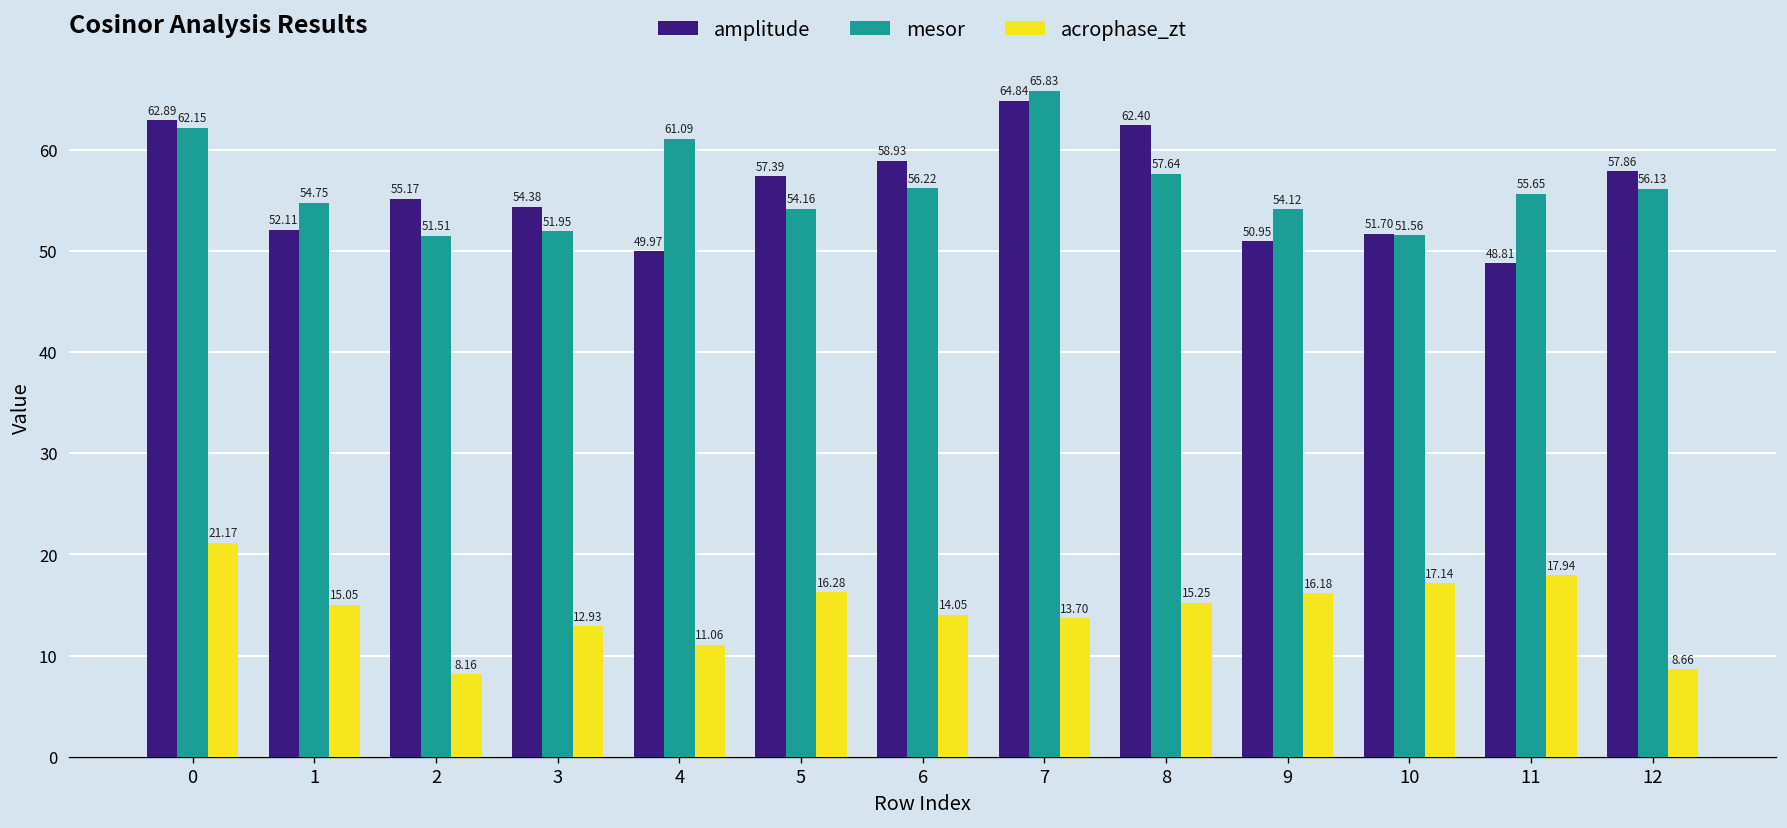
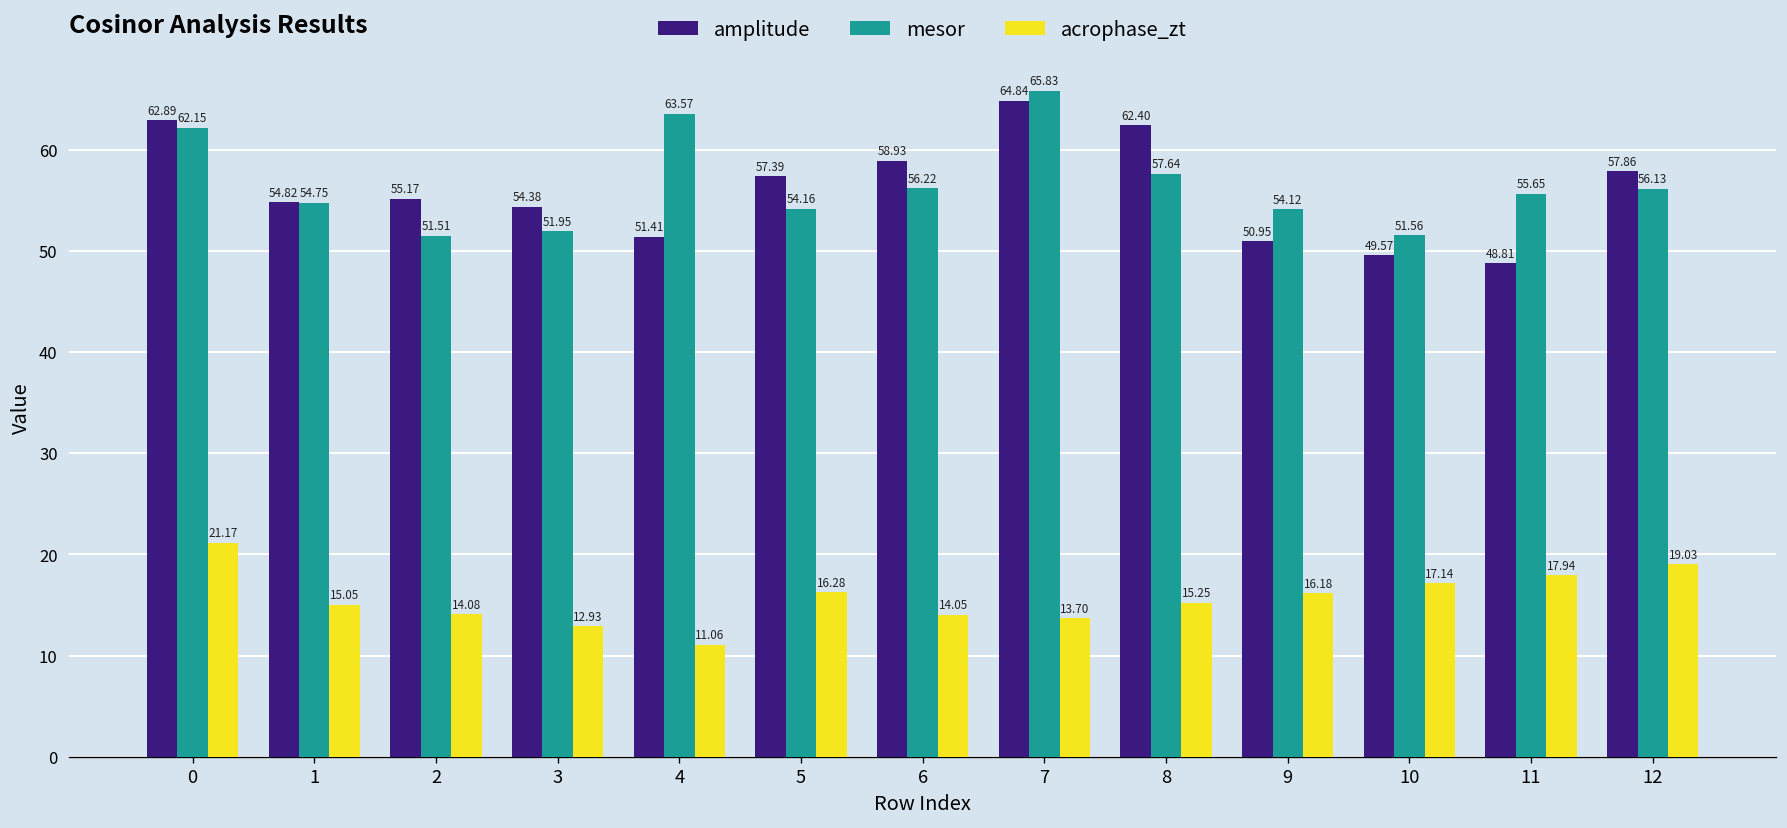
amplitude, 1: 52.11 -> 54.82
acrophase_zt, 2: 8.16 -> 14.08
amplitude, 4: 49.97 -> 51.41
mesor, 4: 61.09 -> 63.57
amplitude, 10: 51.70 -> 49.57
acrophase_zt, 12: 8.66 -> 19.03
